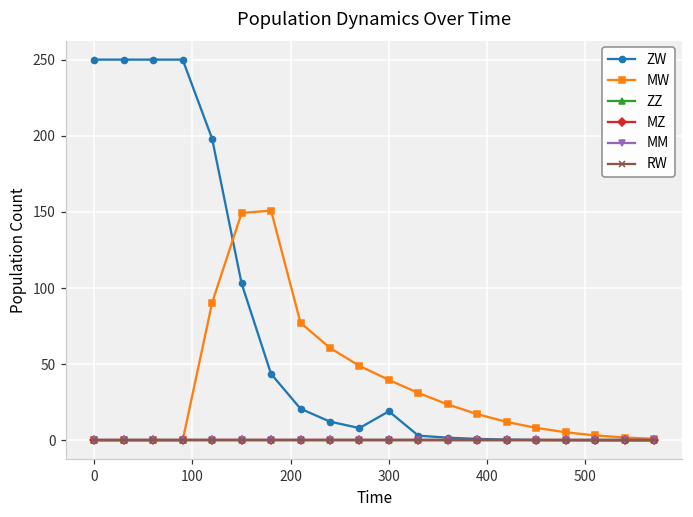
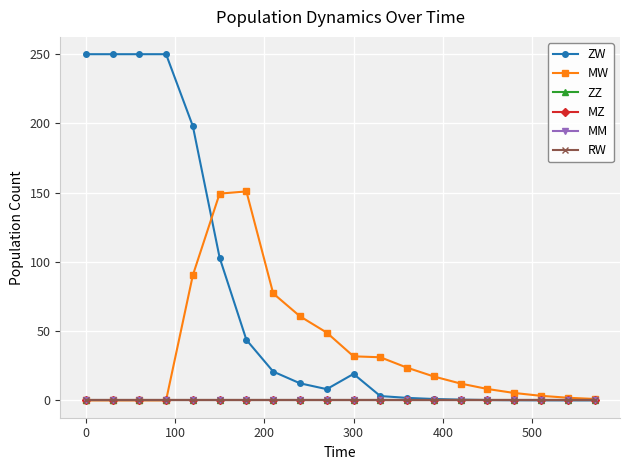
MW, 300: 40 -> 32
